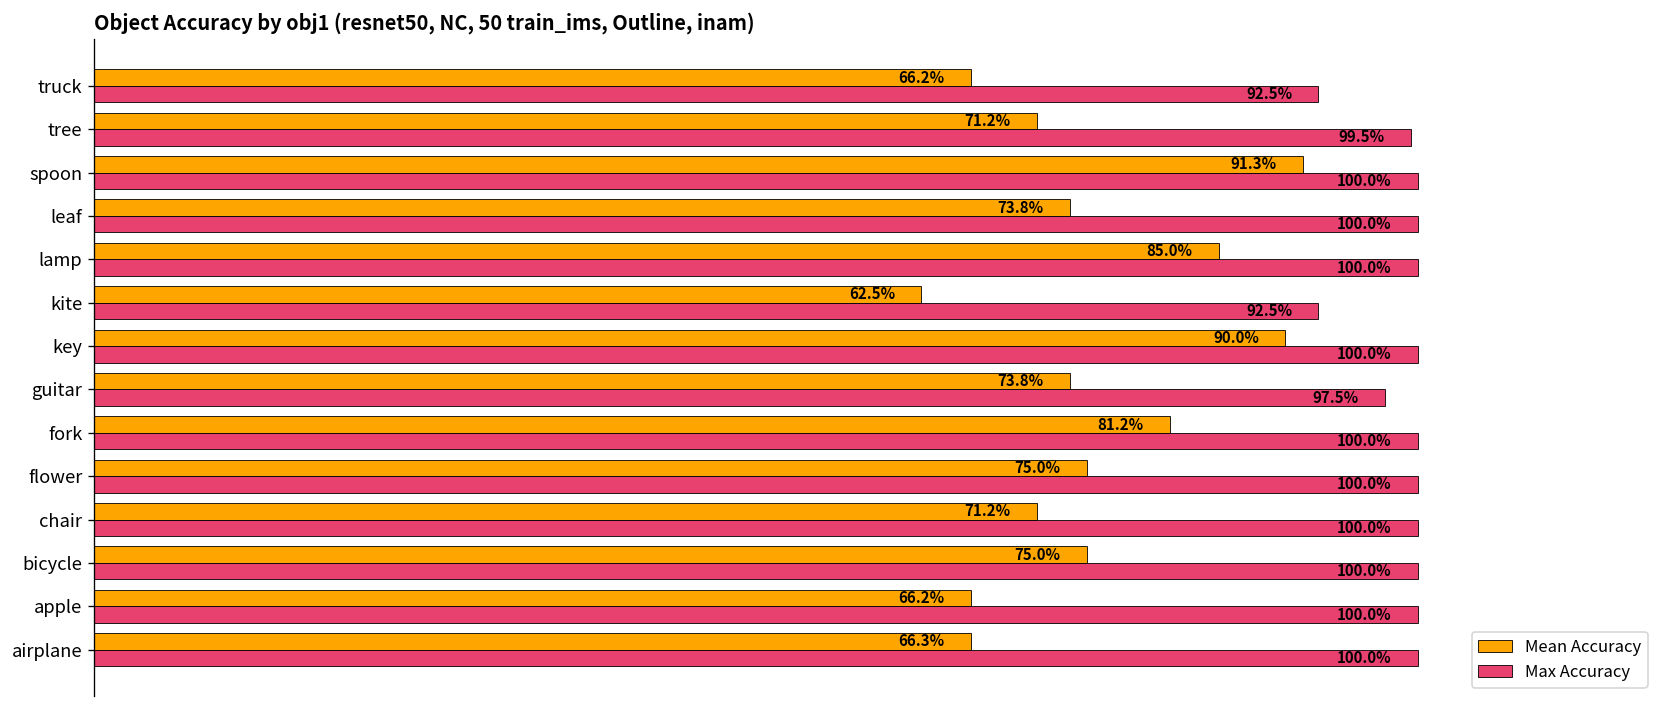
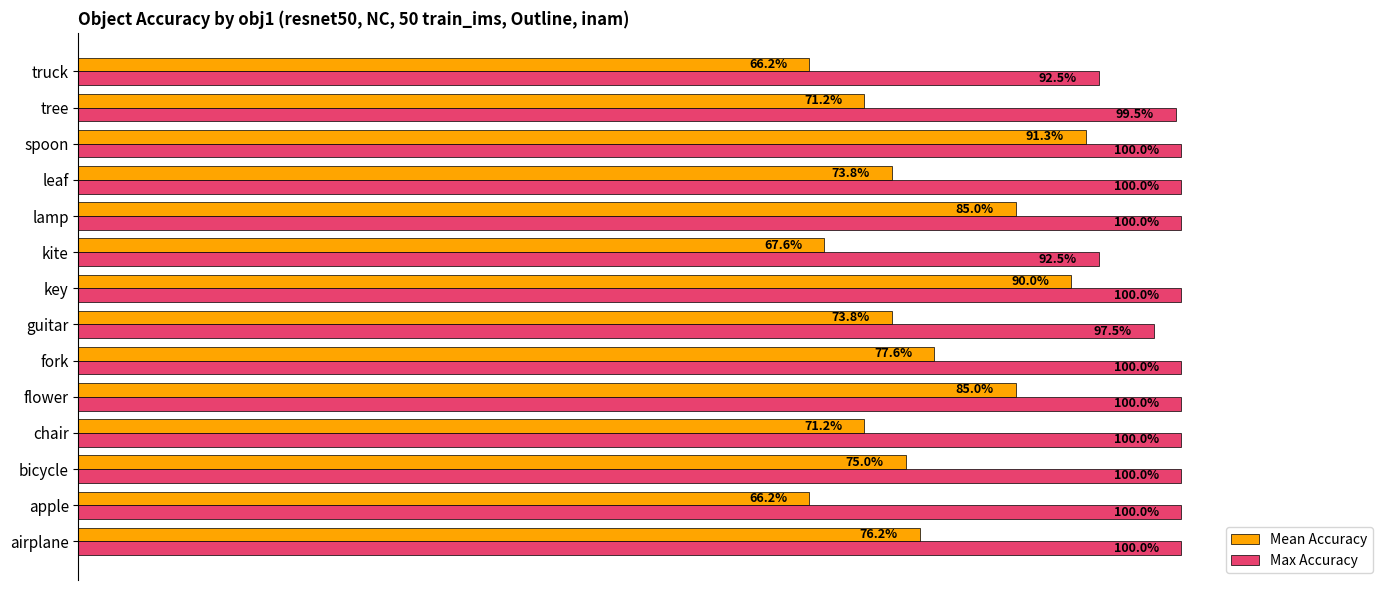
Mean Accuracy, kite: 62.5% -> 67.6%
Mean Accuracy, fork: 81.2% -> 77.6%
Mean Accuracy, flower: 75.0% -> 85.0%
Mean Accuracy, airplane: 66.3% -> 76.2%
